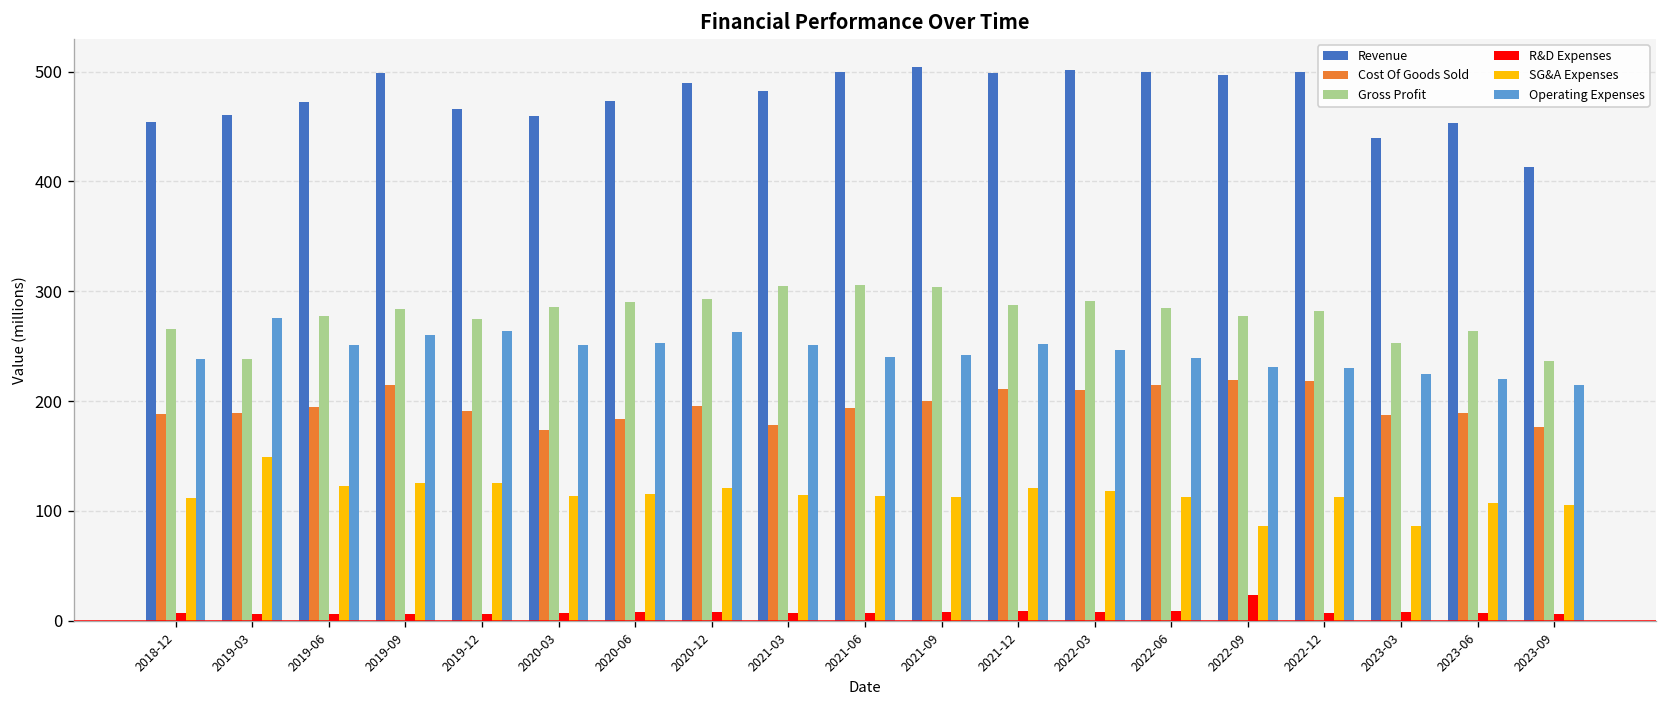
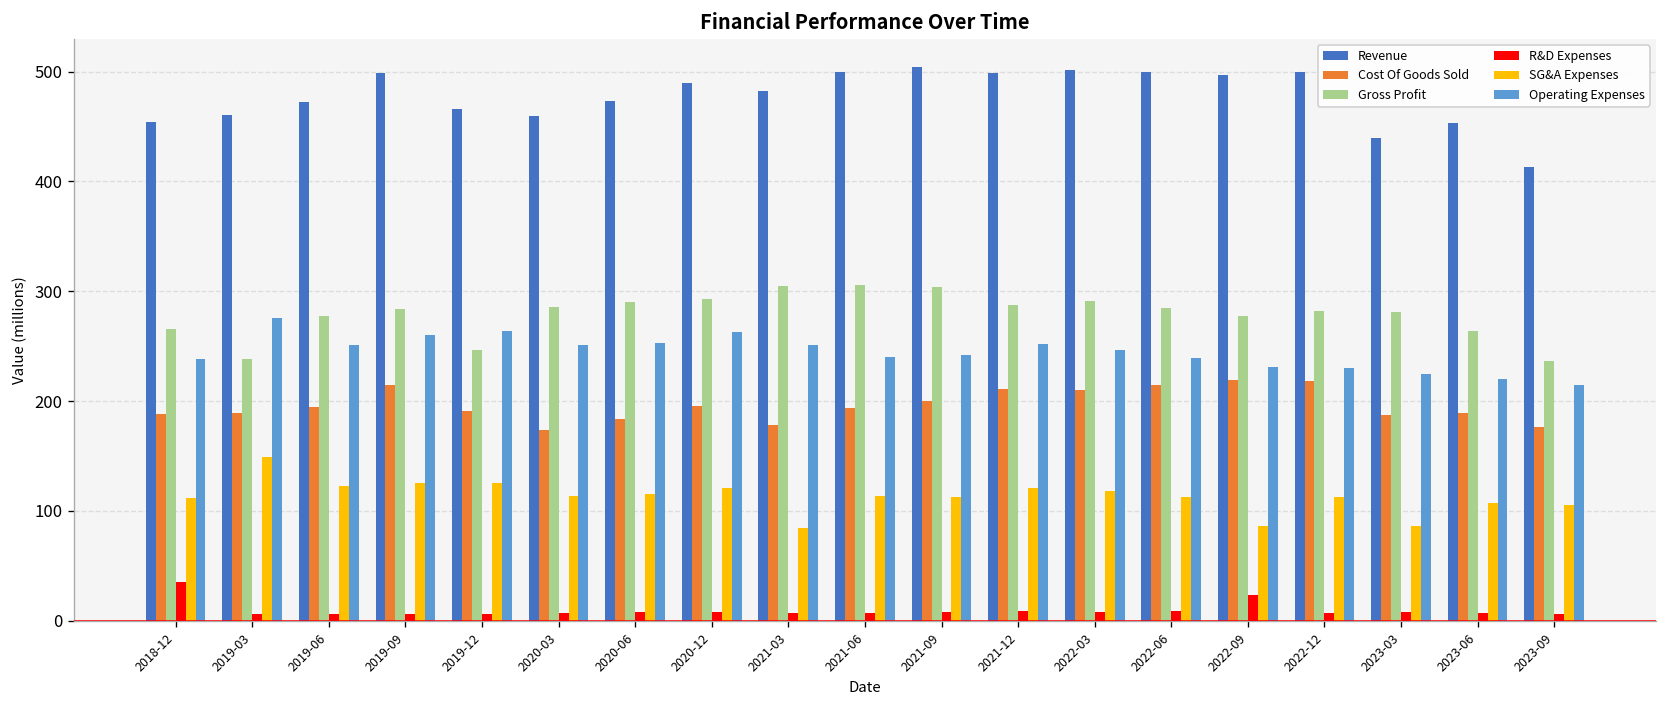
R&D Expenses, 2018-12: 10 -> 40
Gross Profit, 2019-12: 270 -> 250
SG&A Expenses, 2021-03: 110 -> 80
Gross Profit, 2023-03: 250 -> 280
